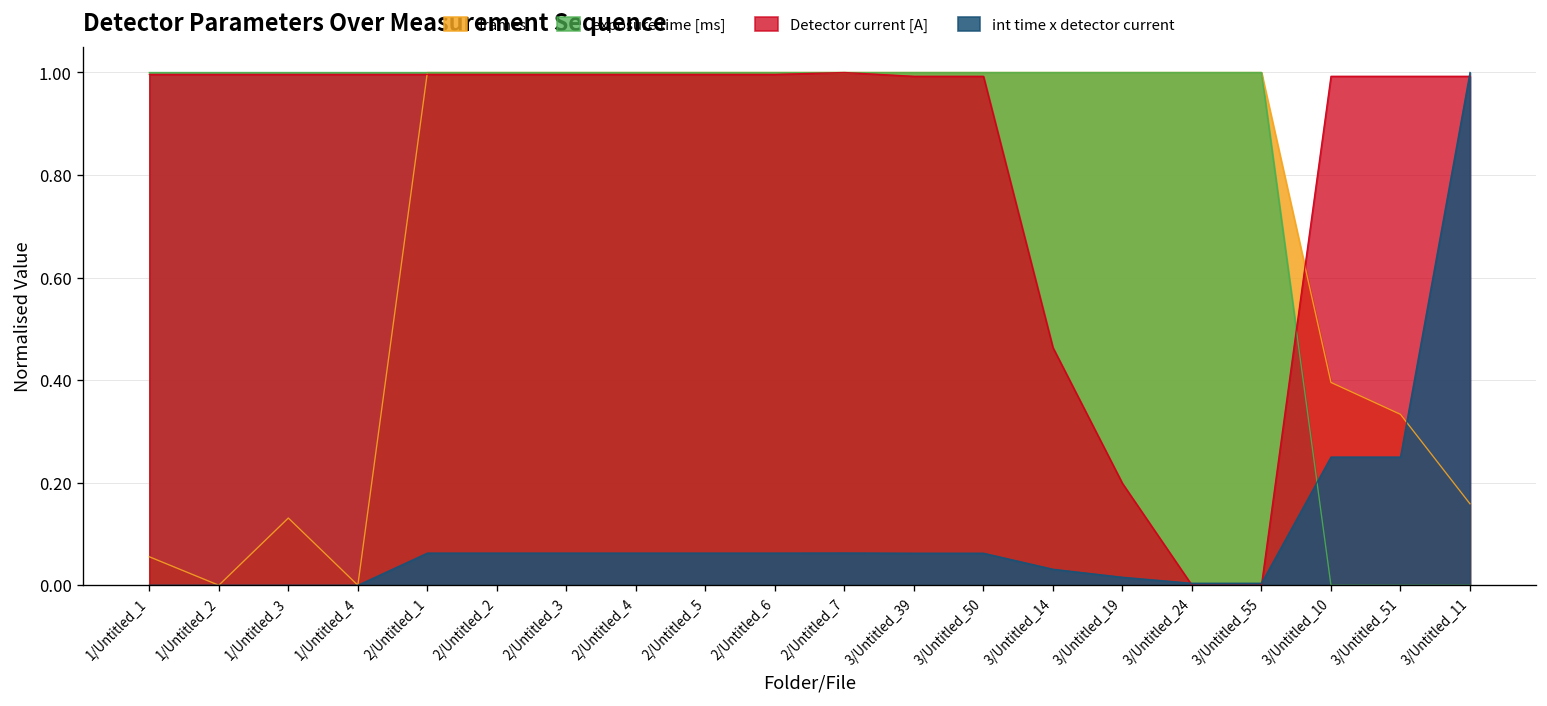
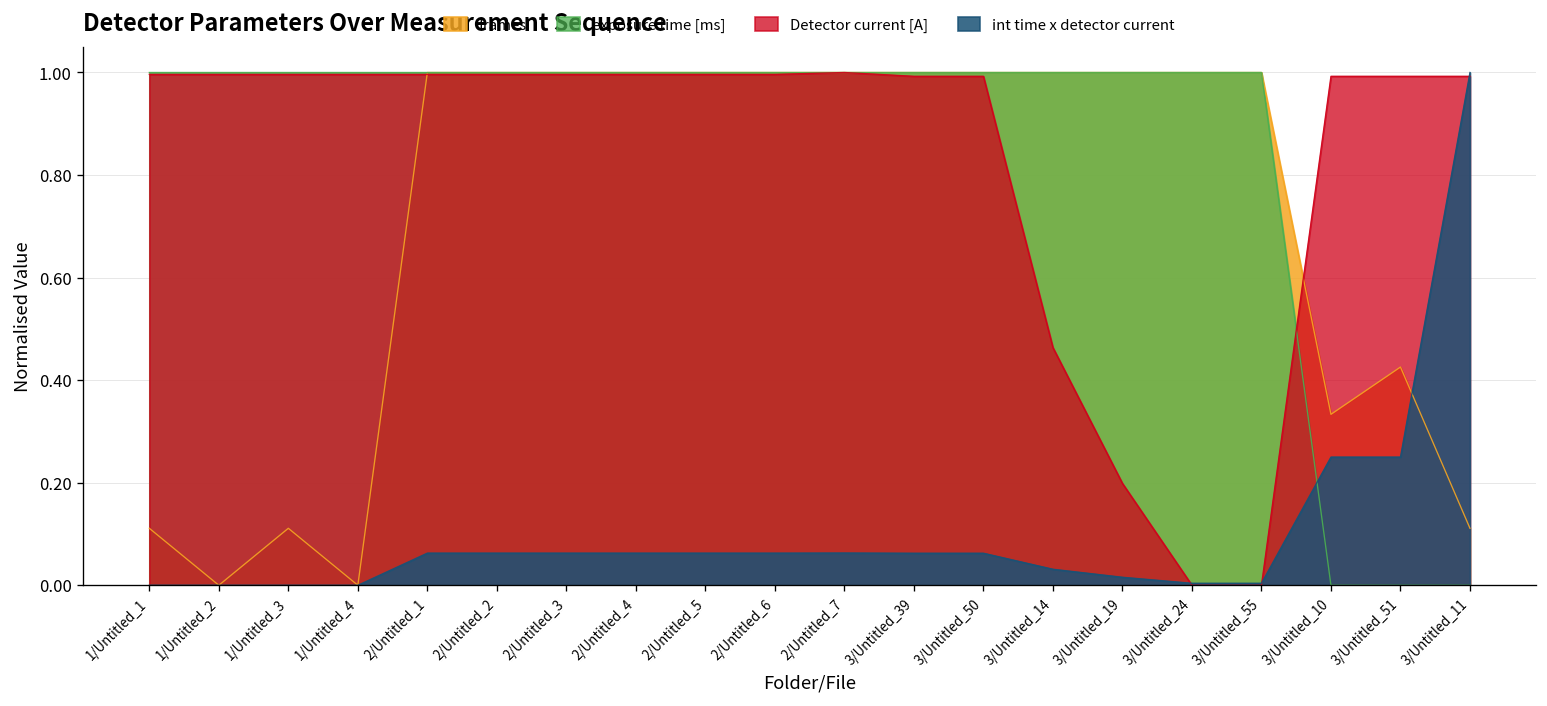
frames, 1/Untitled_1: 0.06 -> 0.11
frames, 1/Untitled_3: 0.13 -> 0.11
frames, 3/Untitled_10: 0.40 -> 0.33
frames, 3/Untitled_51: 0.33 -> 0.43
frames, 3/Untitled_11: 0.16 -> 0.11
